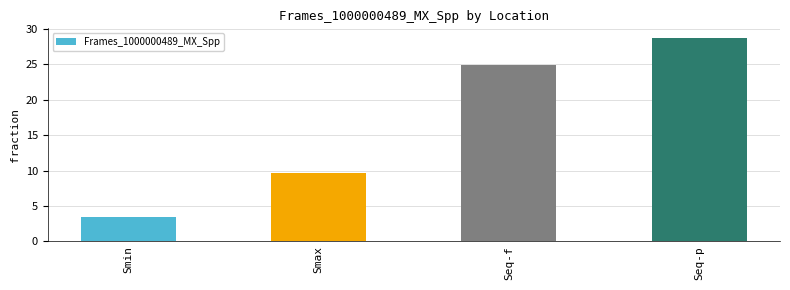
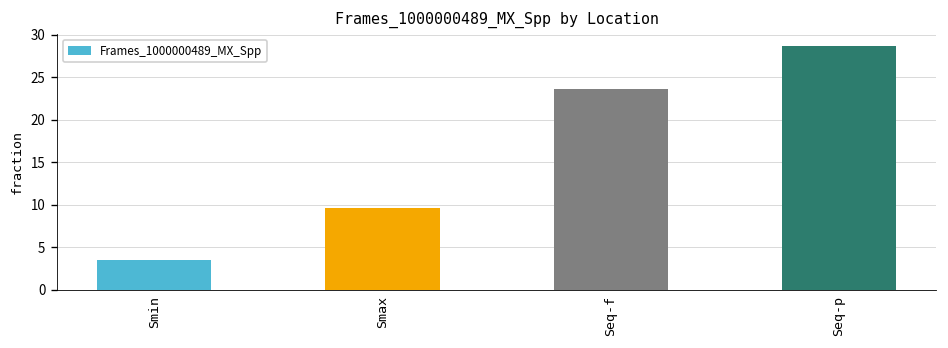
Seq-f: 25 -> 24
